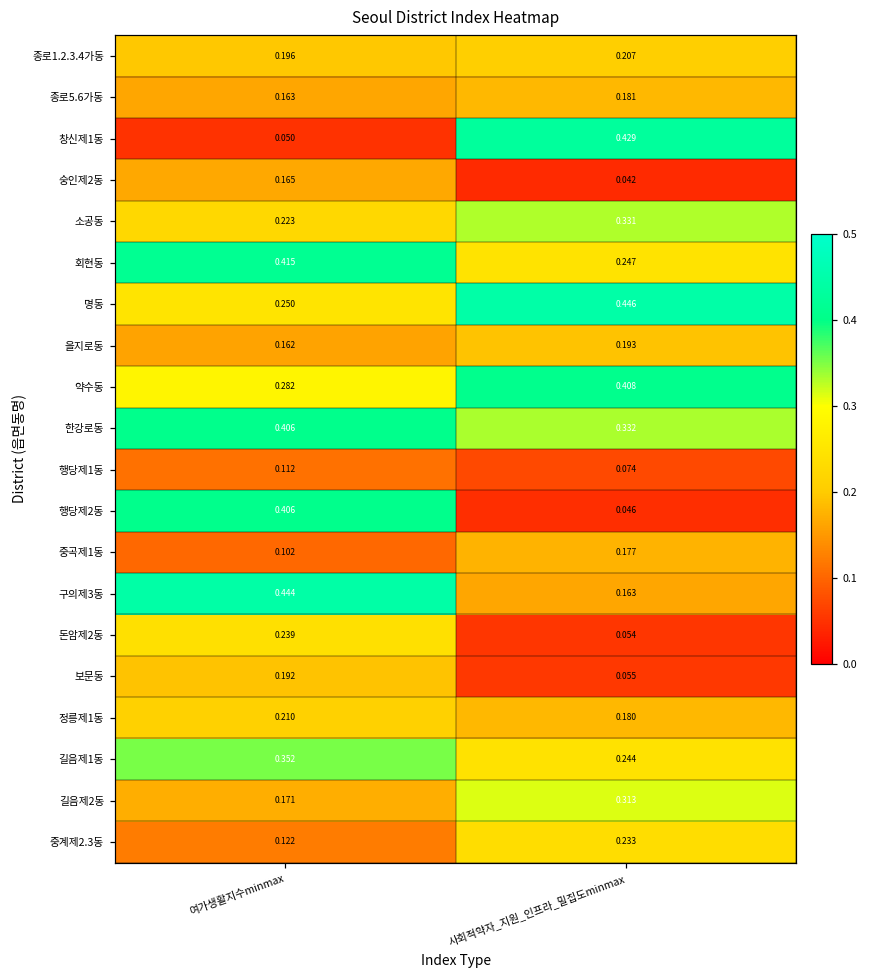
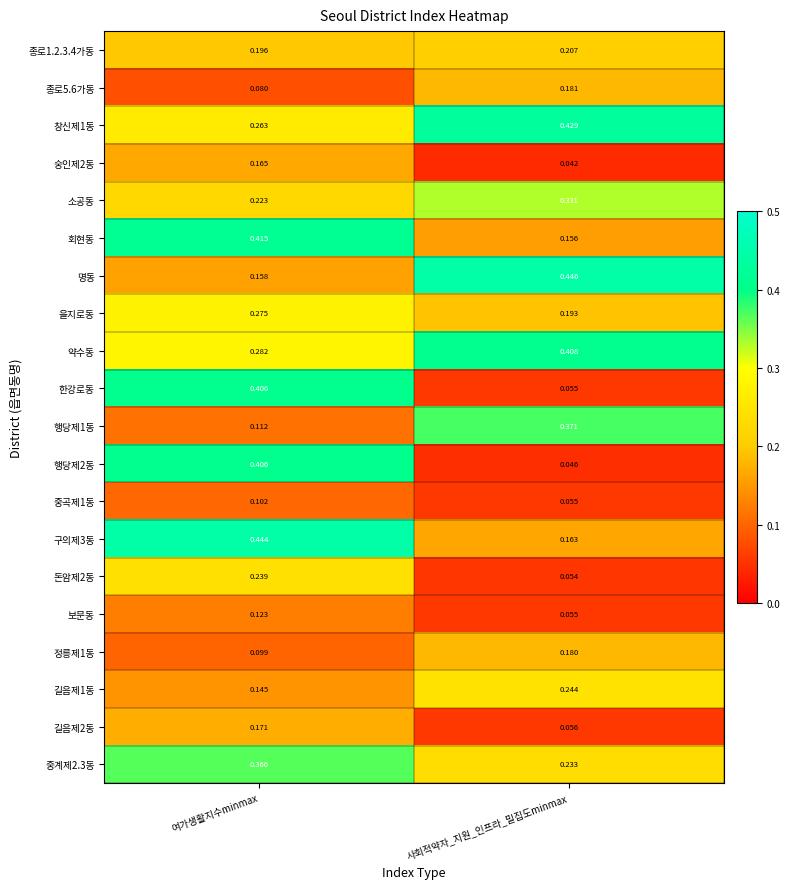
종로5.6가동, 여가생활지수minmax: 0.163 -> 0.080
창신제1동, 여가생활지수minmax: 0.050 -> 0.263
회현동, 사회적약자_지원_인프라_밀집도minmax: 0.247 -> 0.156
명동, 여가생활지수minmax: 0.250 -> 0.158
을지로동, 여가생활지수minmax: 0.162 -> 0.275
한강로동, 사회적약자_지원_인프라_밀집도minmax: 0.332 -> 0.055
행당제1동, 사회적약자_지원_인프라_밀집도minmax: 0.074 -> 0.371
중곡제1동, 사회적약자_지원_인프라_밀집도minmax: 0.177 -> 0.055
보문동, 여가생활지수minmax: 0.192 -> 0.123
정릉제1동, 여가생활지수minmax: 0.210 -> 0.099
길음제1동, 여가생활지수minmax: 0.352 -> 0.145
길음제2동, 사회적약자_지원_인프라_밀집도minmax: 0.313 -> 0.056
중계제2.3동, 여가생활지수minmax: 0.122 -> 0.366
